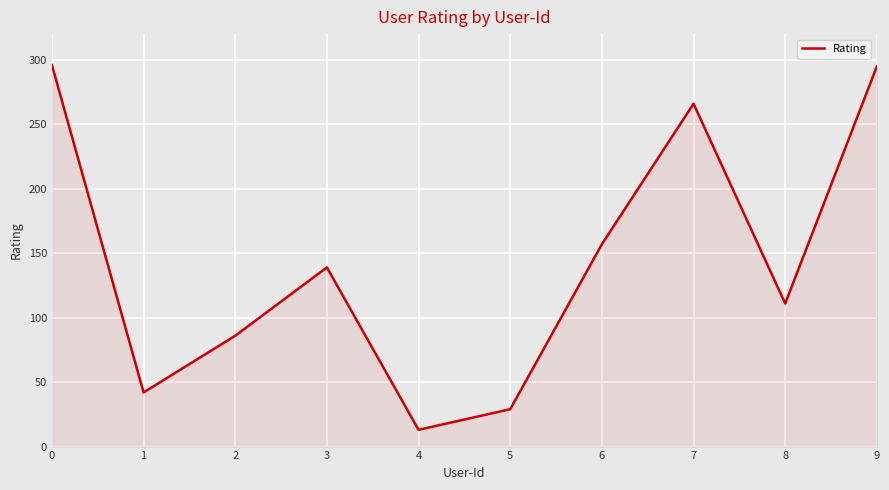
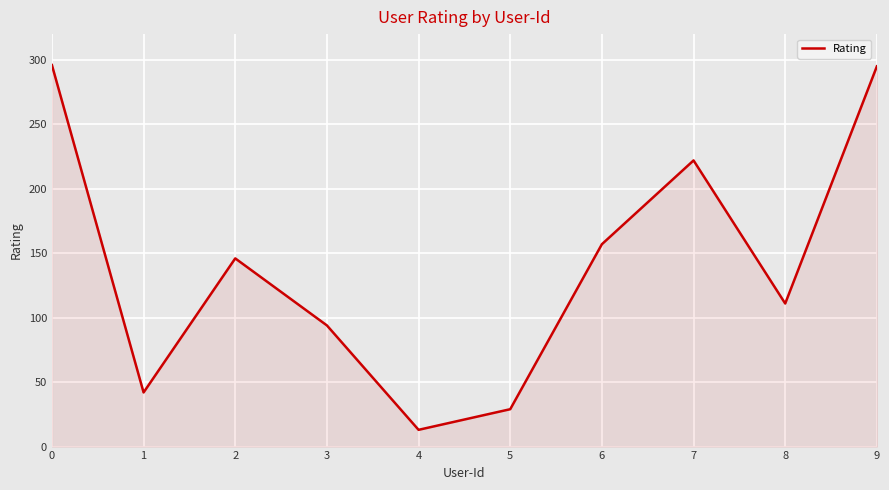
2: 86 -> 146
3: 139 -> 94
7: 266 -> 222
